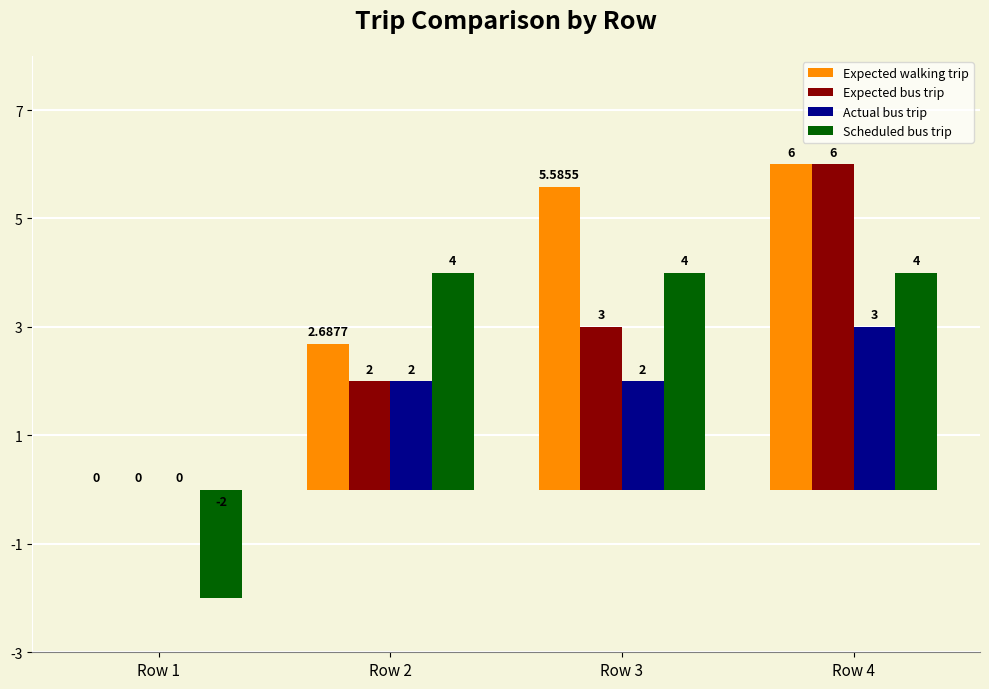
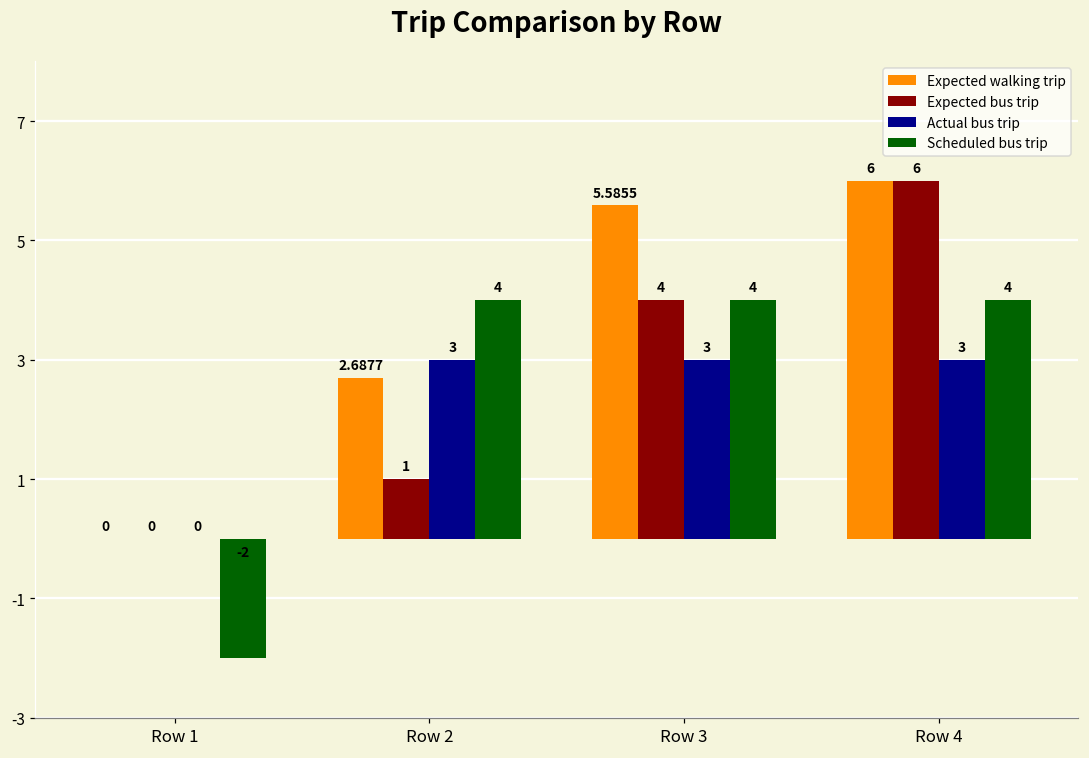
Expected bus trip, Row 2: 2 -> 1
Actual bus trip, Row 2: 2 -> 3
Expected bus trip, Row 3: 3 -> 4
Actual bus trip, Row 3: 2 -> 3
